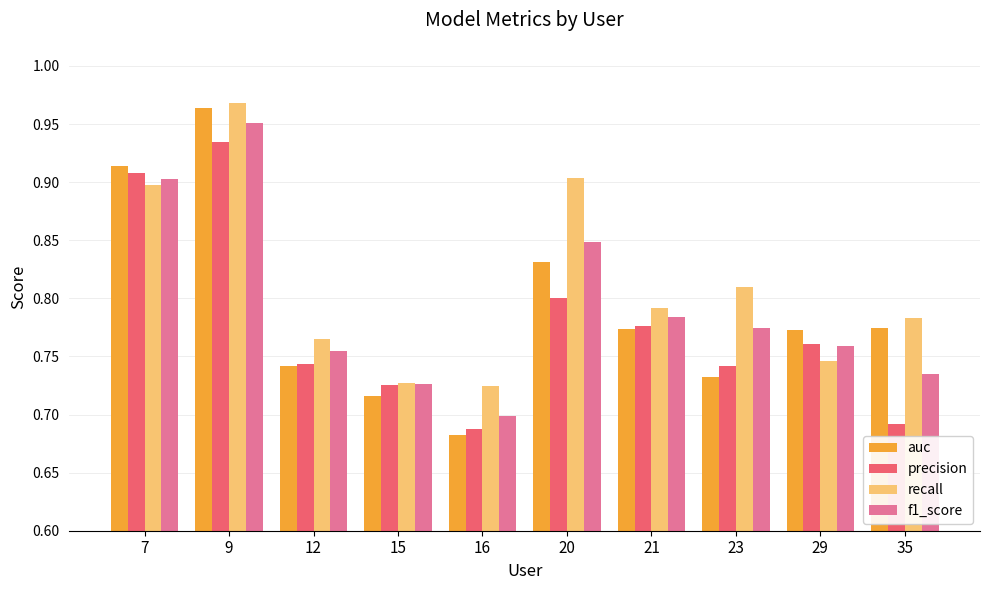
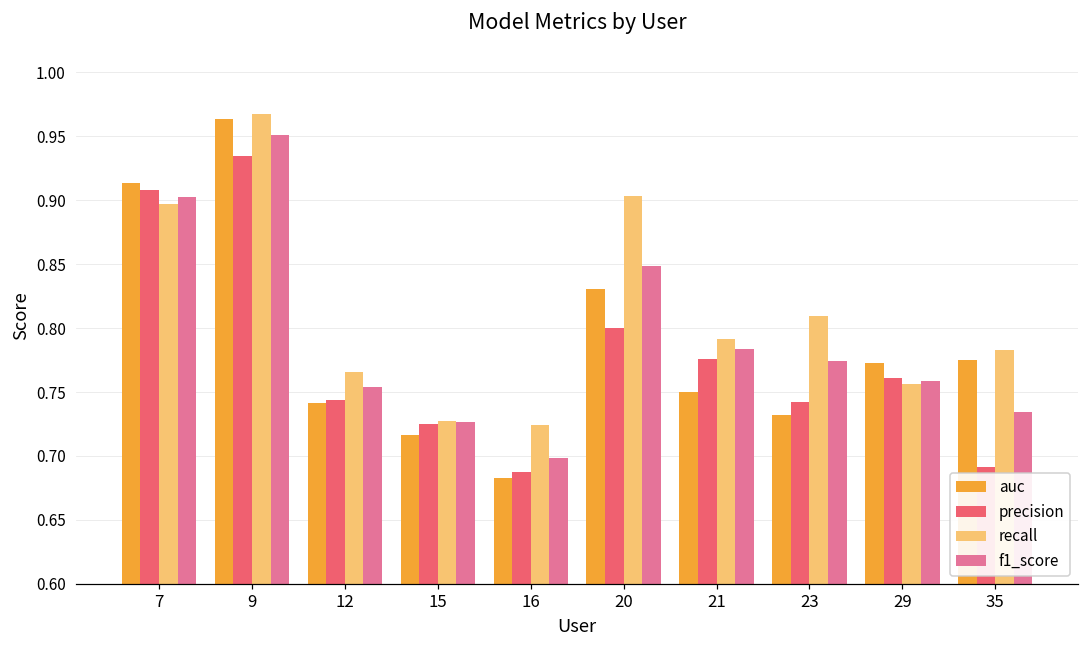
auc, 21: 0.774 -> 0.750
recall, 29: 0.746 -> 0.757
